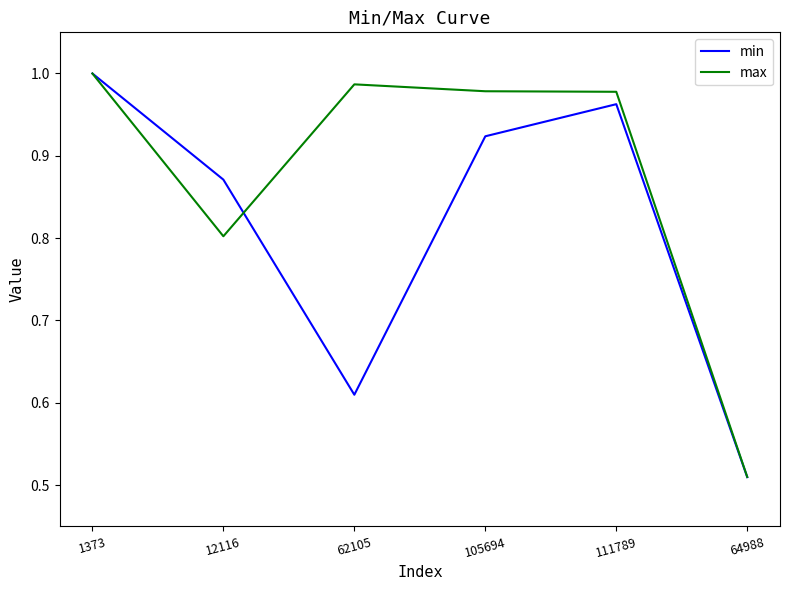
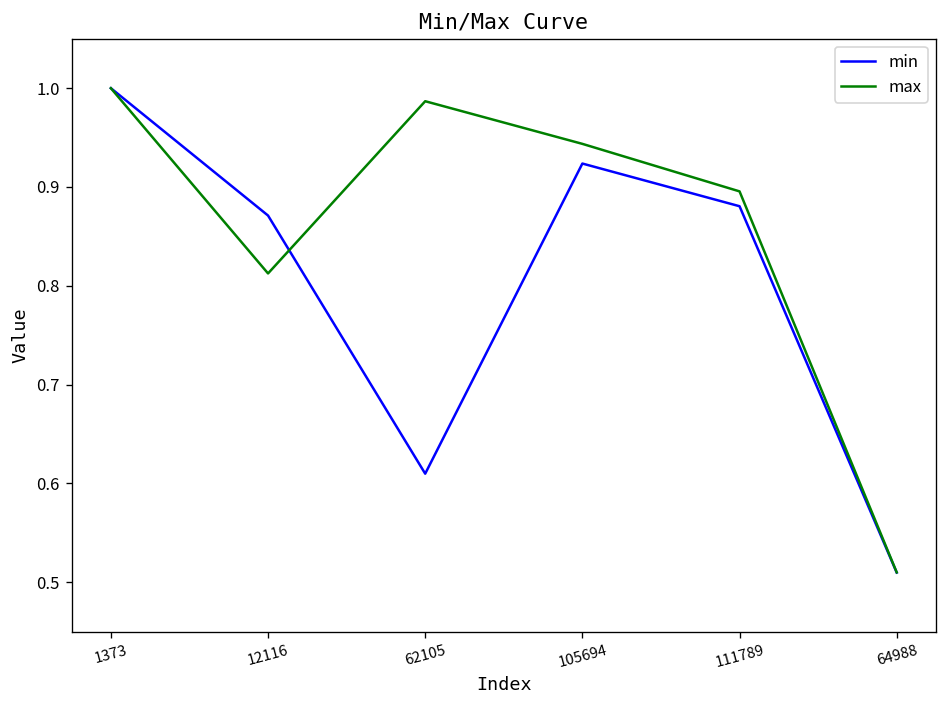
max, 12116: 0.80 -> 0.81
max, 105694: 0.98 -> 0.94
min, 111789: 0.96 -> 0.88
max, 111789: 0.98 -> 0.90
